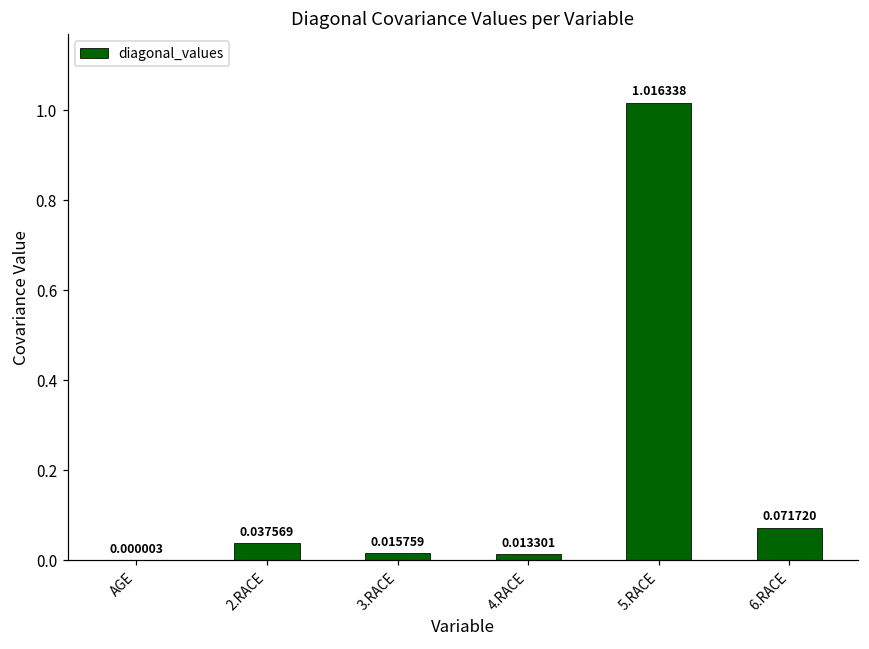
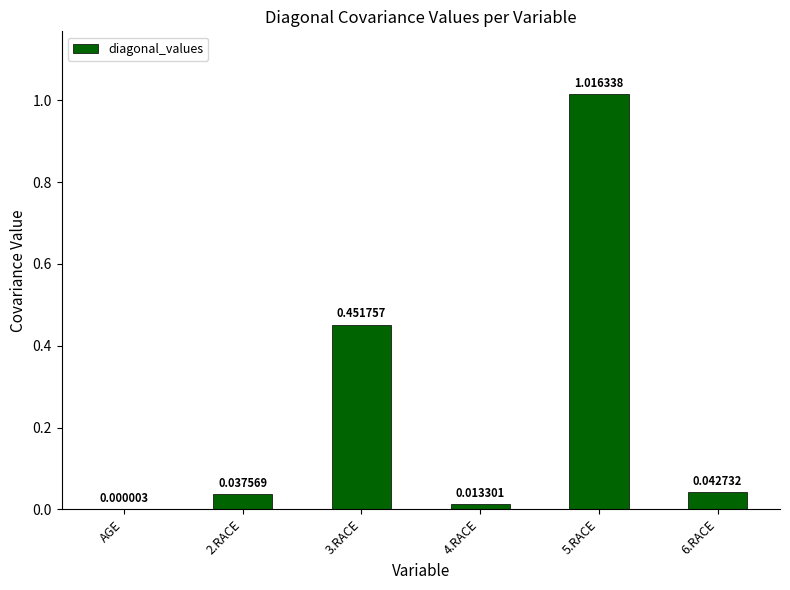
3.RACE: 0.015759 -> 0.451757
6.RACE: 0.071720 -> 0.042732
